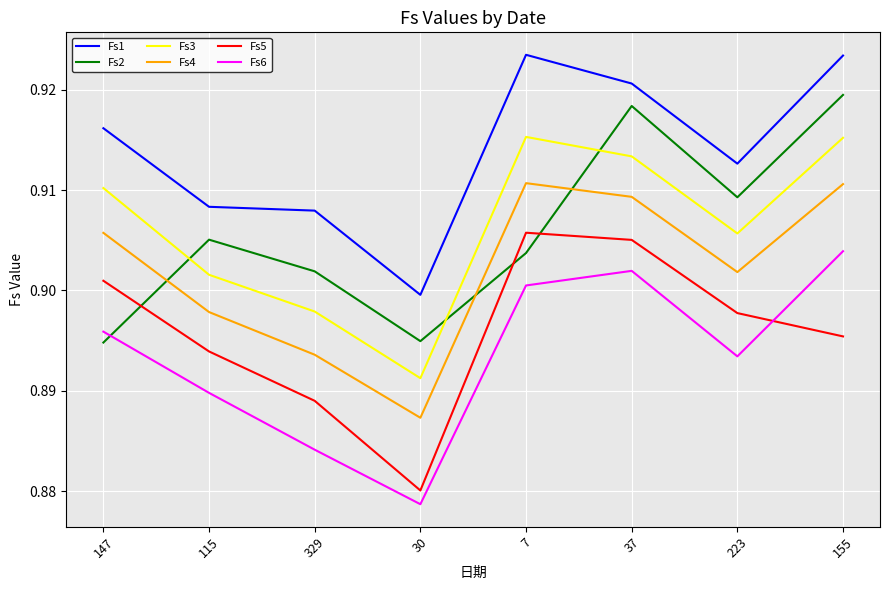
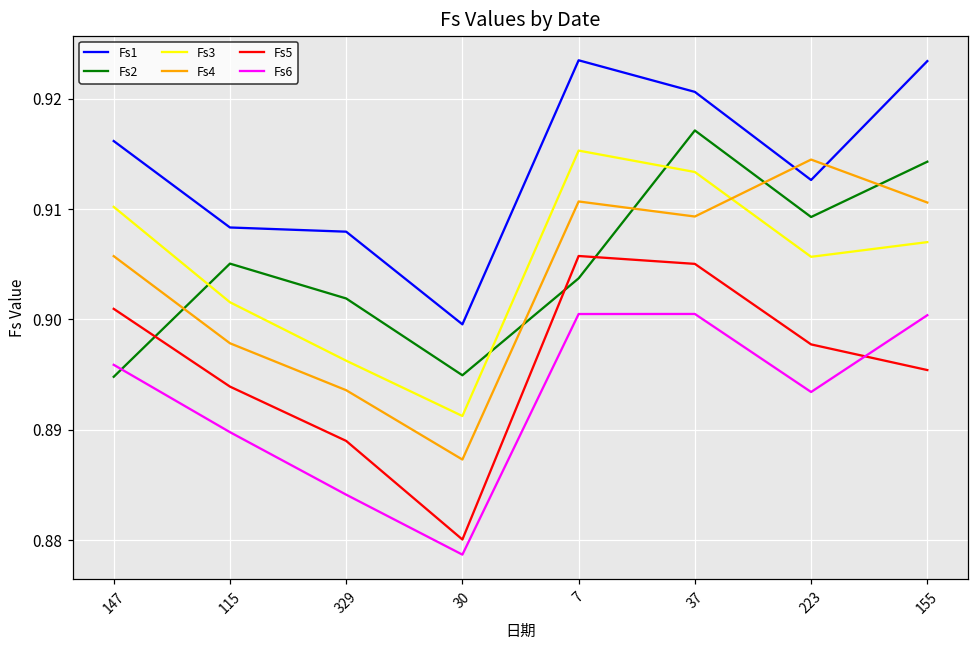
Fs3, 329: 0.8979 -> 0.8963
Fs2, 37: 0.9184 -> 0.9171
Fs6, 37: 0.9020 -> 0.9005
Fs4, 223: 0.9018 -> 0.9145
Fs2, 155: 0.9195 -> 0.9143
Fs3, 155: 0.9152 -> 0.9070
Fs6, 155: 0.9039 -> 0.9004
